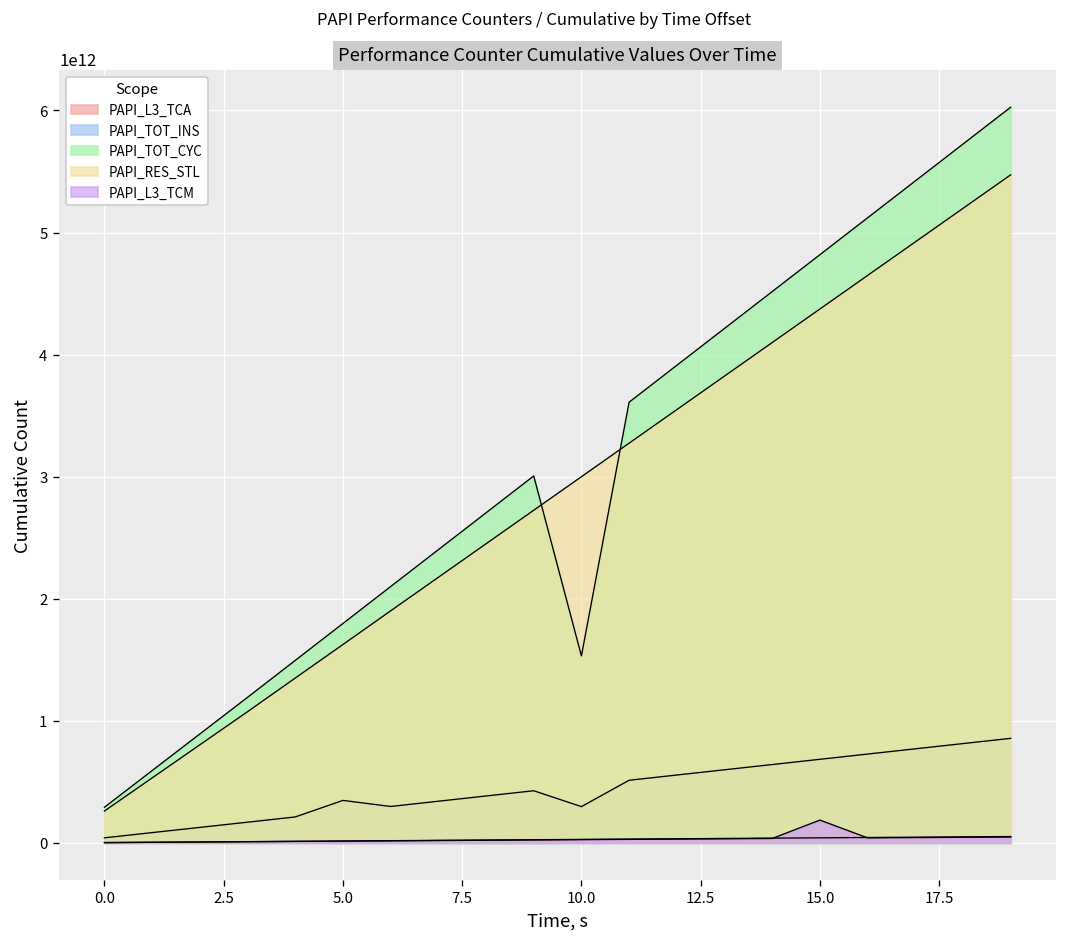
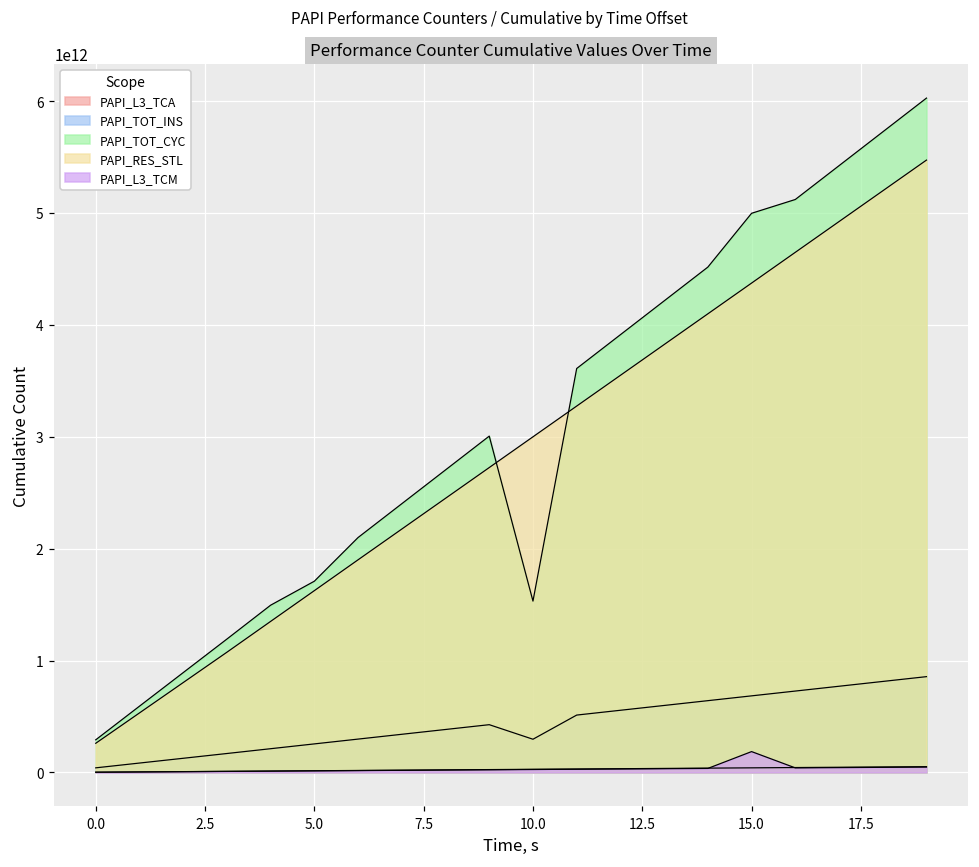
PAPI_TOT_INS, 5.0: 350000000000 -> 260000000000
PAPI_TOT_CYC, 5.0: 1800000000000 -> 1710000000000
PAPI_TOT_CYC, 15.0: 4820000000000 -> 5000000000000
